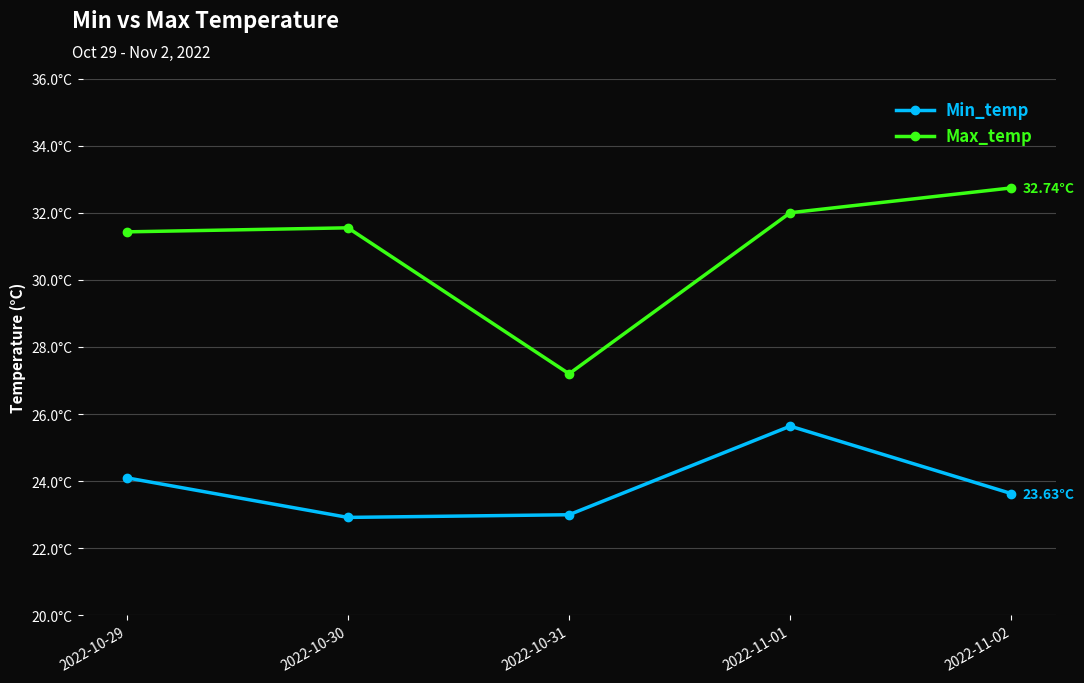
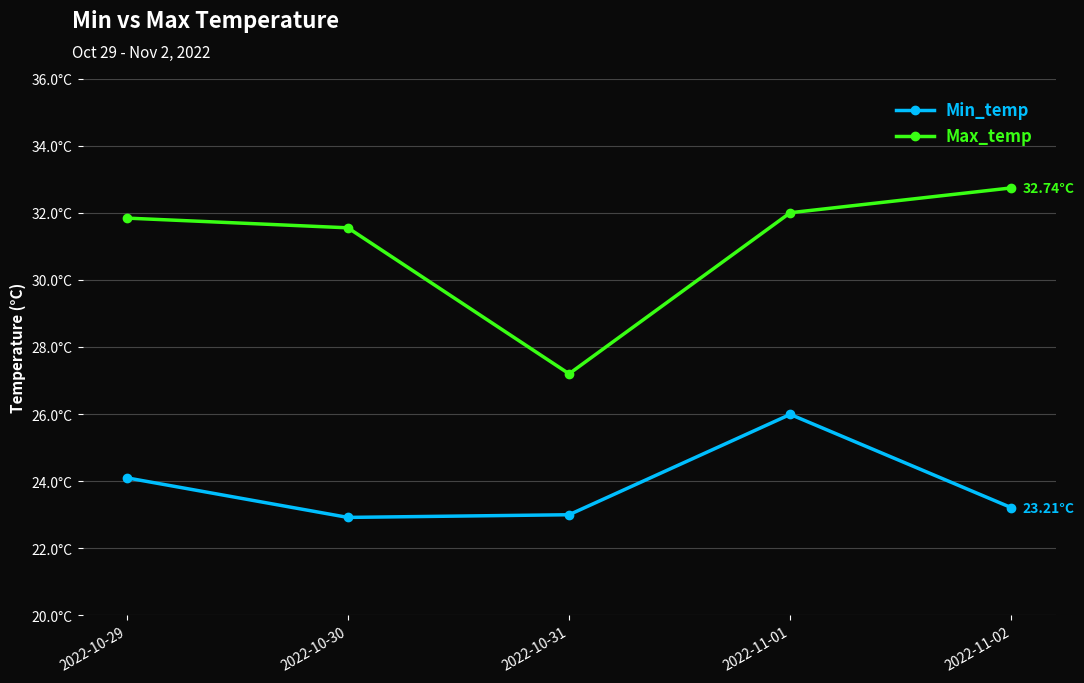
Max_temp, 2022-10-29: 31.4°C -> 31.8°C
Min_temp, 2022-11-01: 25.6°C -> 26.0°C
Min_temp, 2022-11-02: 23.63°C -> 23.21°C
